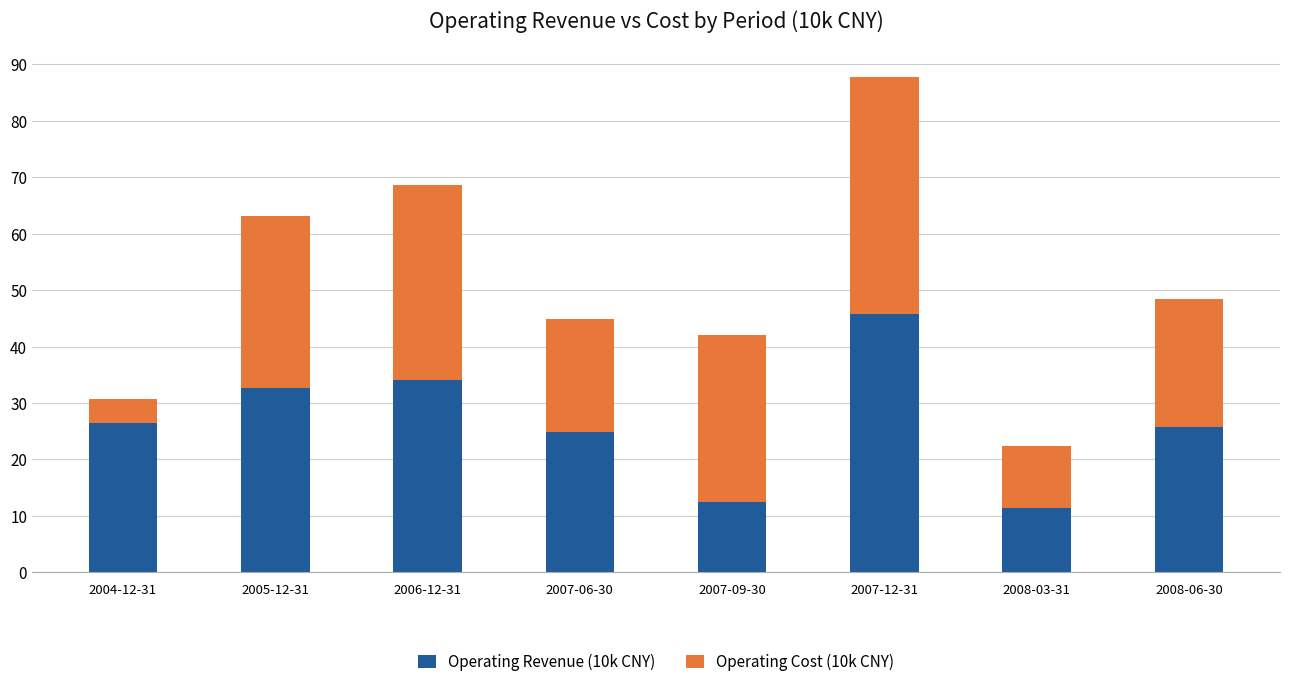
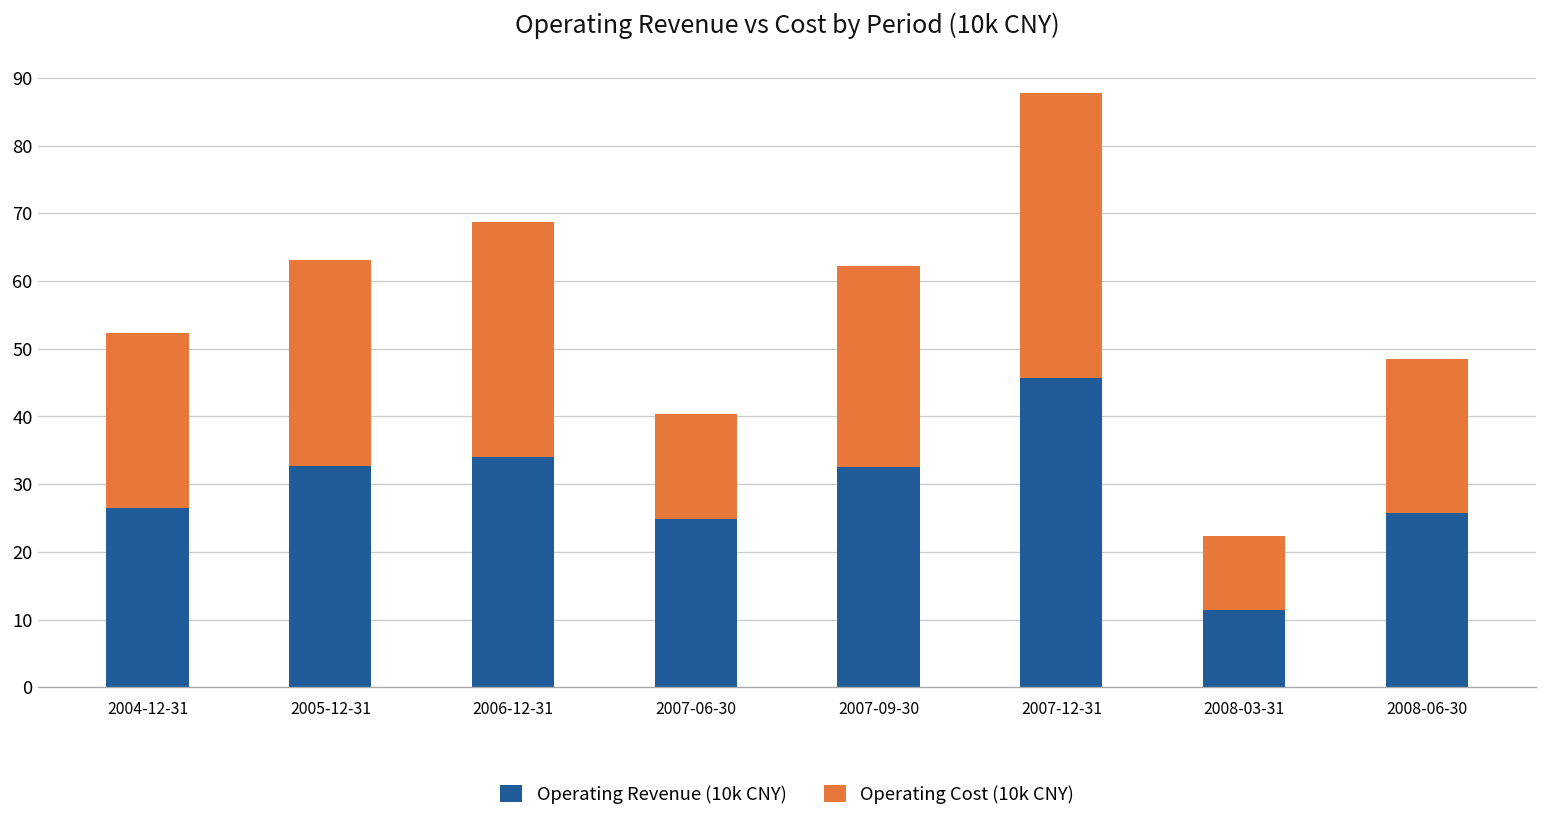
Operating Cost (10k CNY), 2004-12-31: 4 -> 26
Operating Cost (10k CNY), 2007-06-30: 20 -> 15
Operating Revenue (10k CNY), 2007-09-30: 12 -> 33
